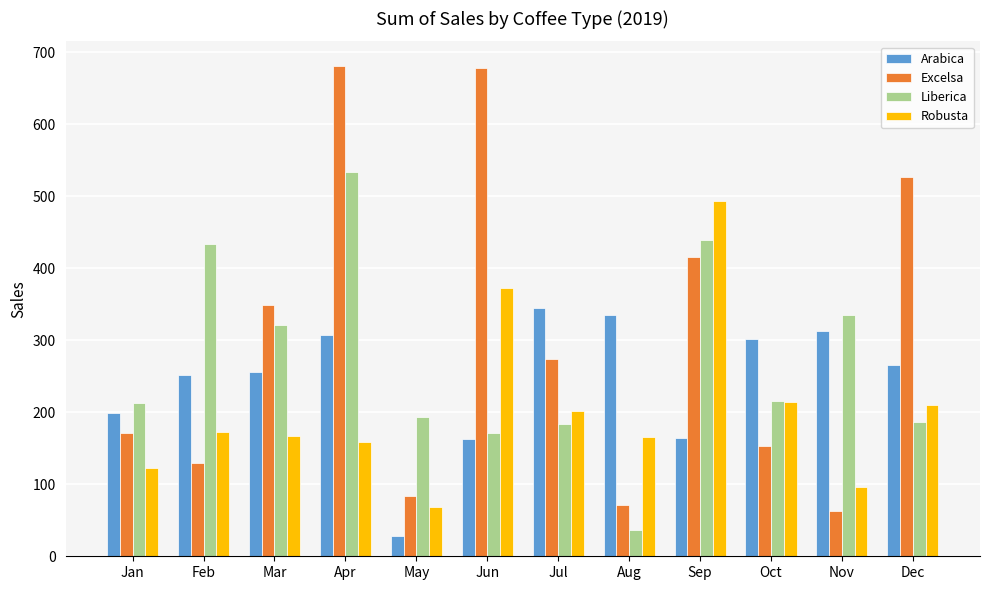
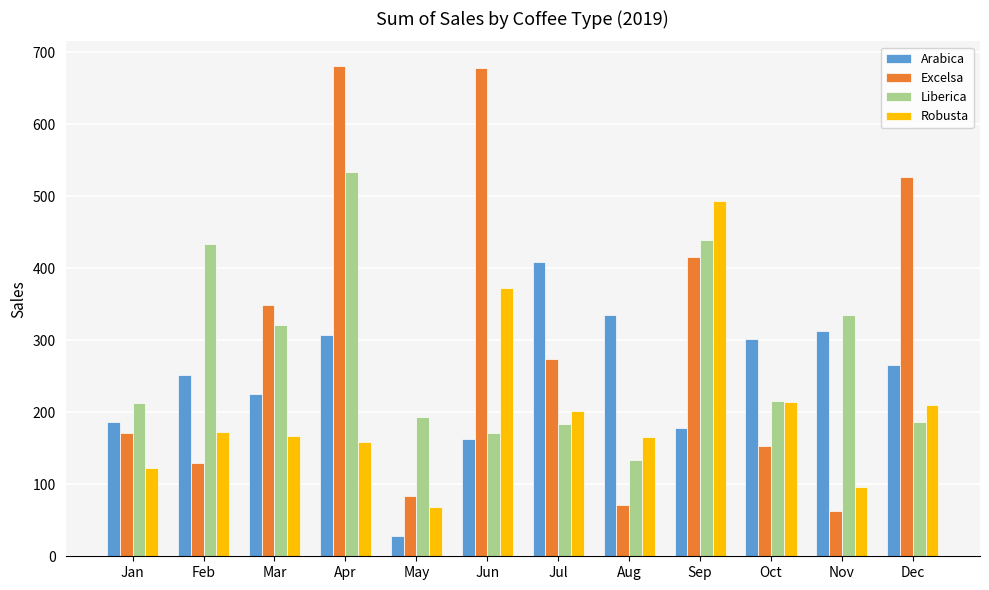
Arabica, Jan: 200 -> 190
Arabica, Mar: 260 -> 220
Arabica, Jul: 350 -> 410
Liberica, Aug: 40 -> 130
Arabica, Sep: 160 -> 180
